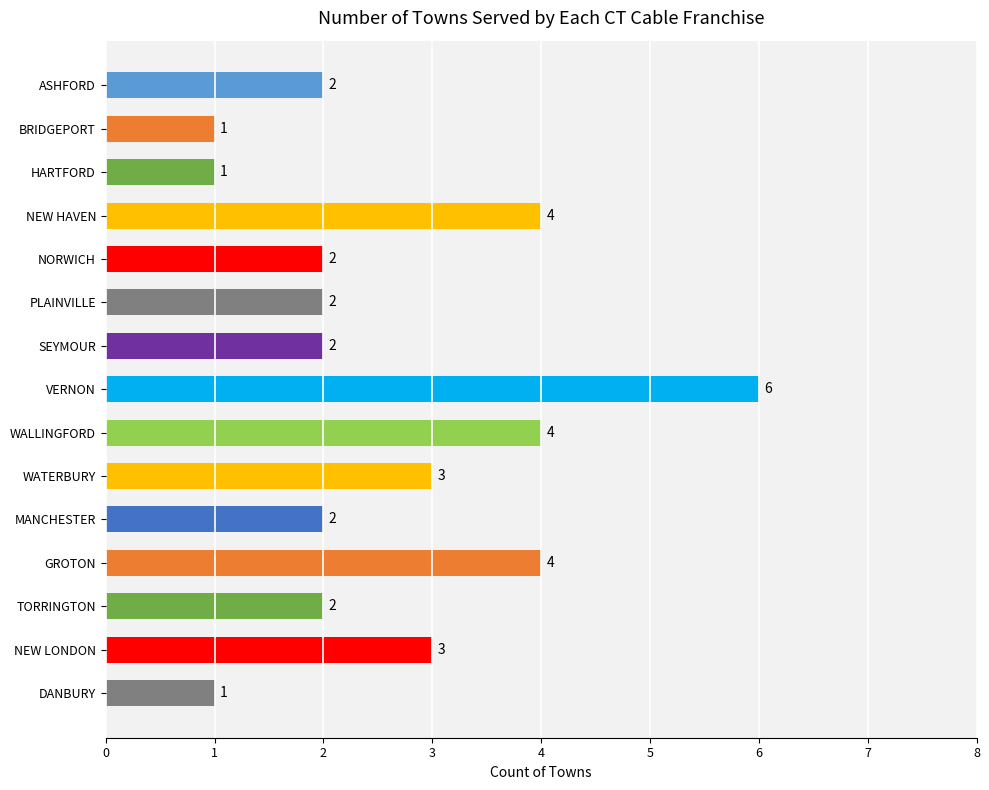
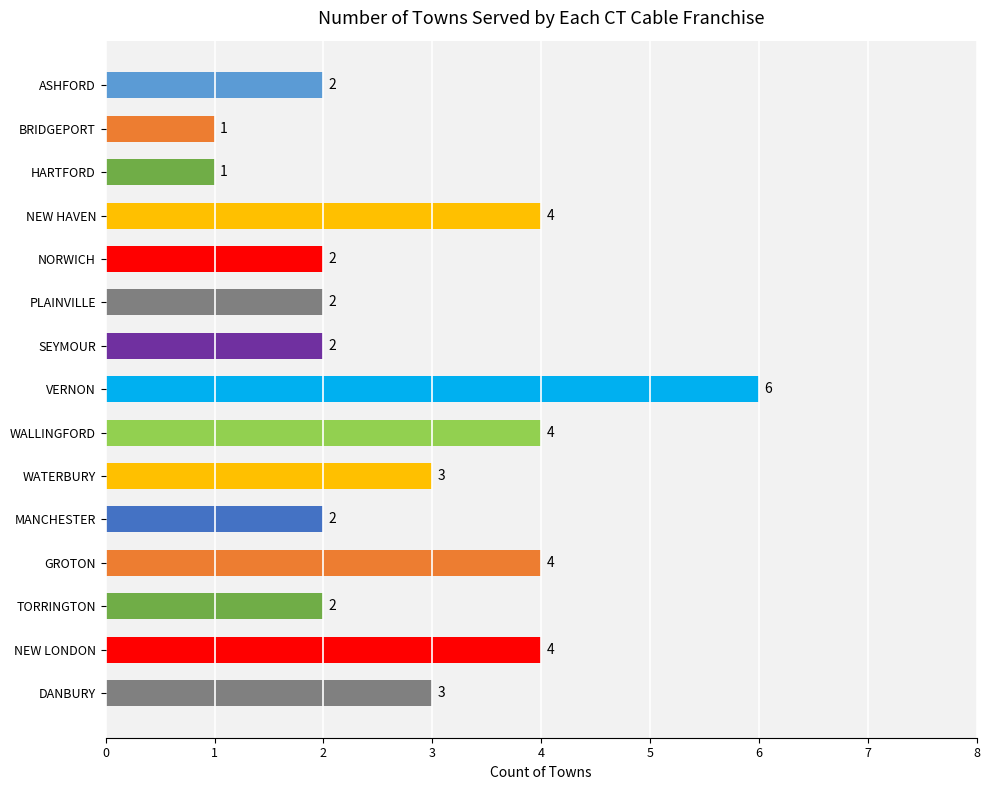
NEW LONDON: 3 -> 4
DANBURY: 1 -> 3
